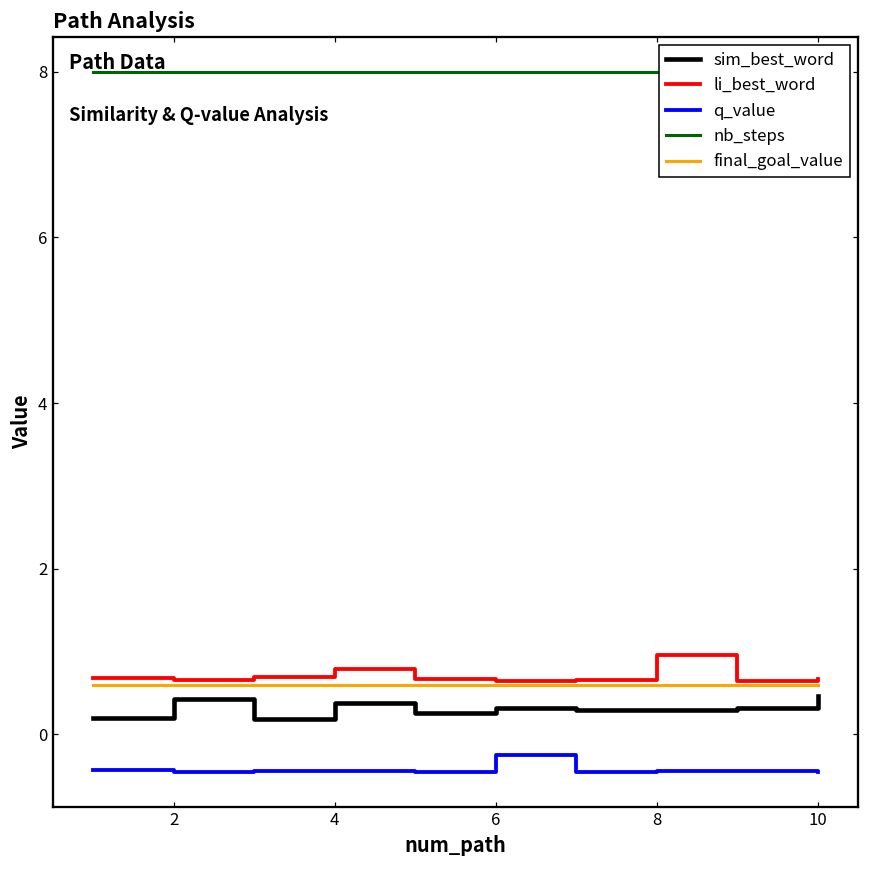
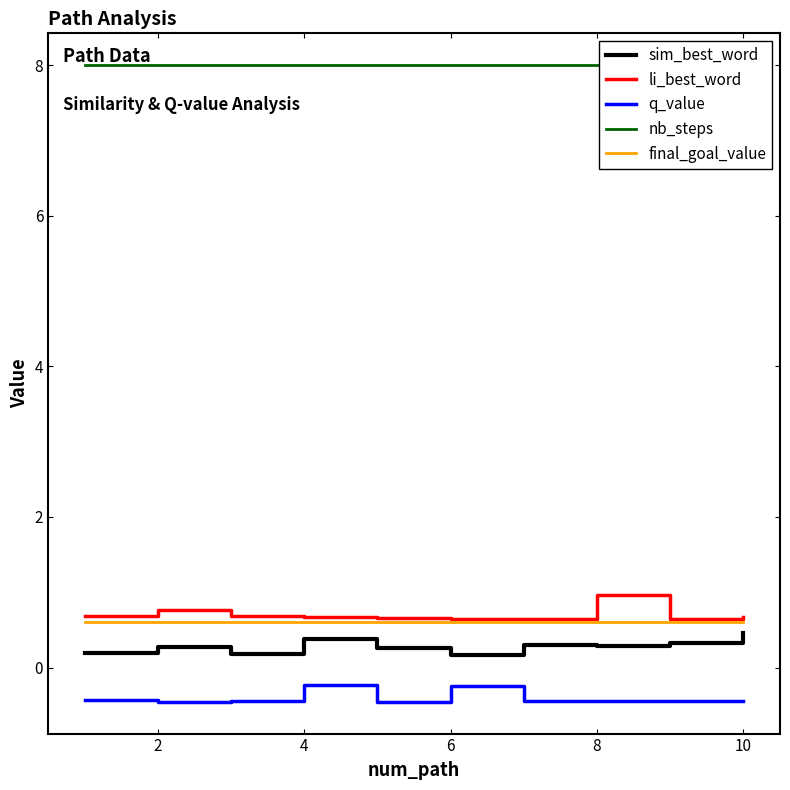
sim_best_word, 2: 0.4 -> 0.3
li_best_word, 2: 0.7 -> 0.8
li_best_word, 4: 0.8 -> 0.7
q_value, 4: -0.4 -> -0.2
sim_best_word, 6: 0.3 -> 0.2
